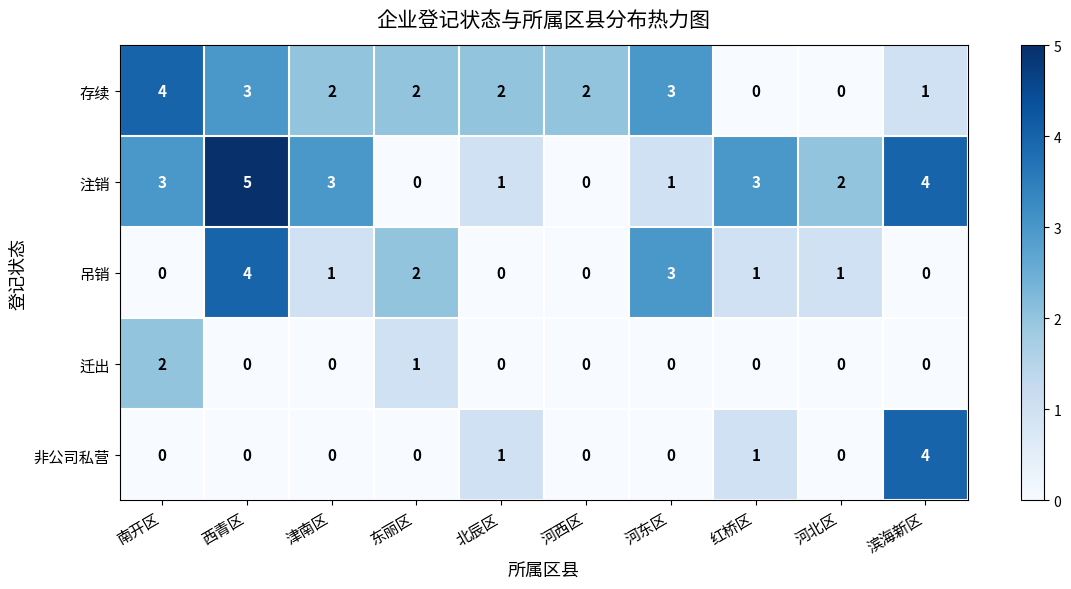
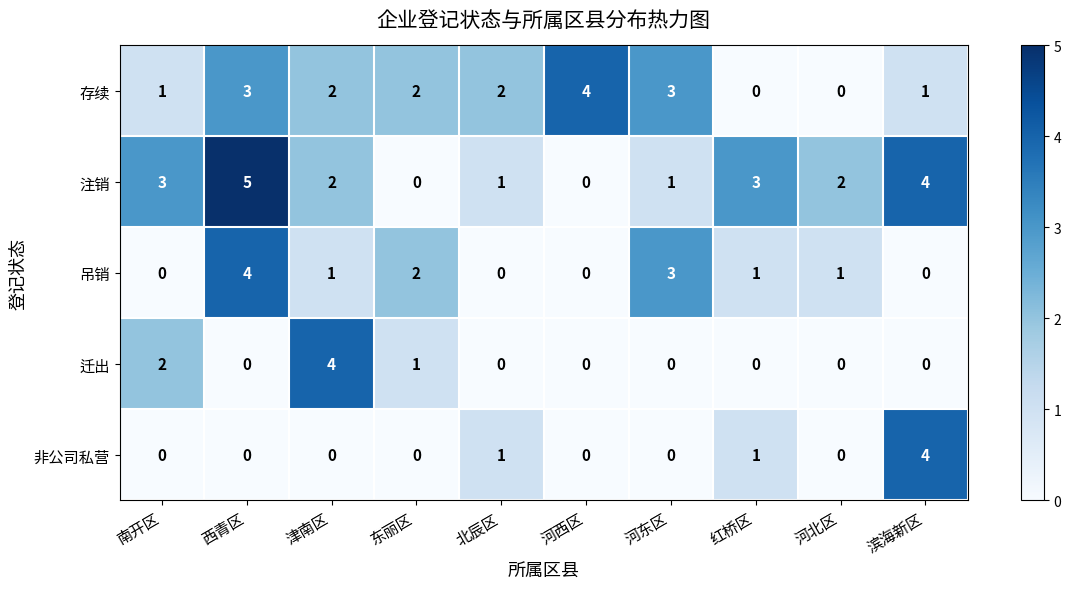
存续, 南开区: 4 -> 1
存续, 河西区: 2 -> 4
注销, 津南区: 3 -> 2
迁出, 津南区: 0 -> 4
